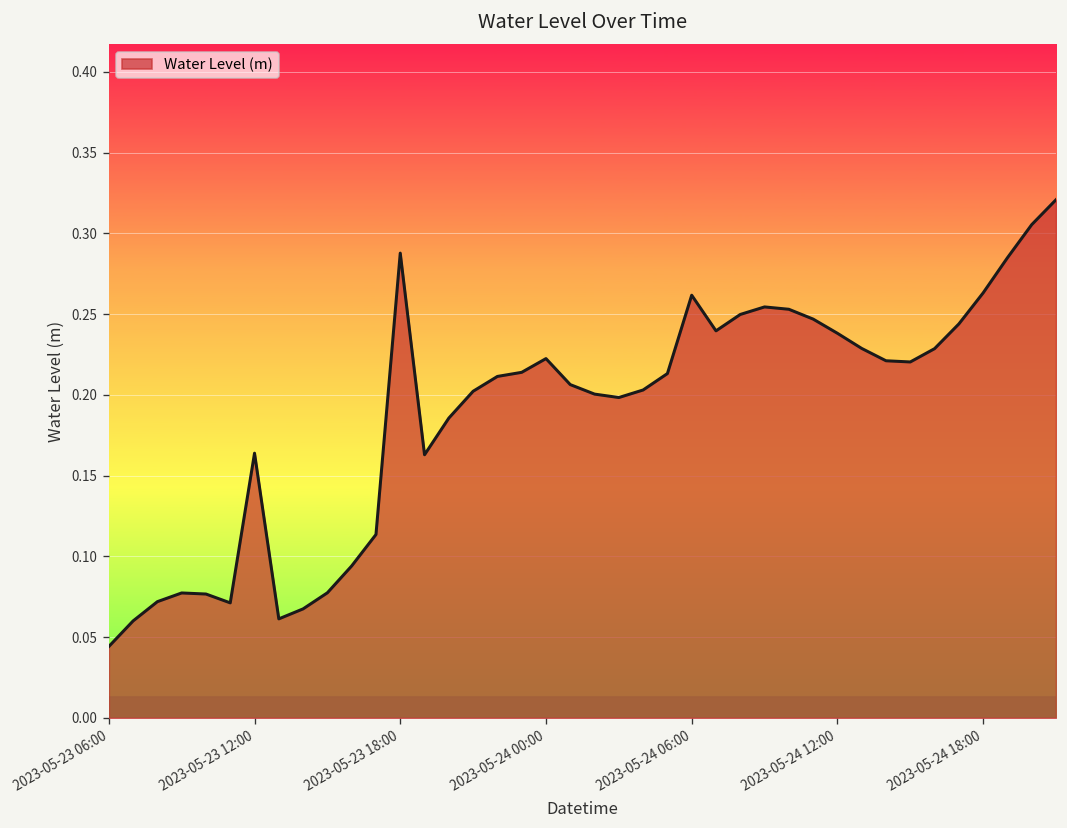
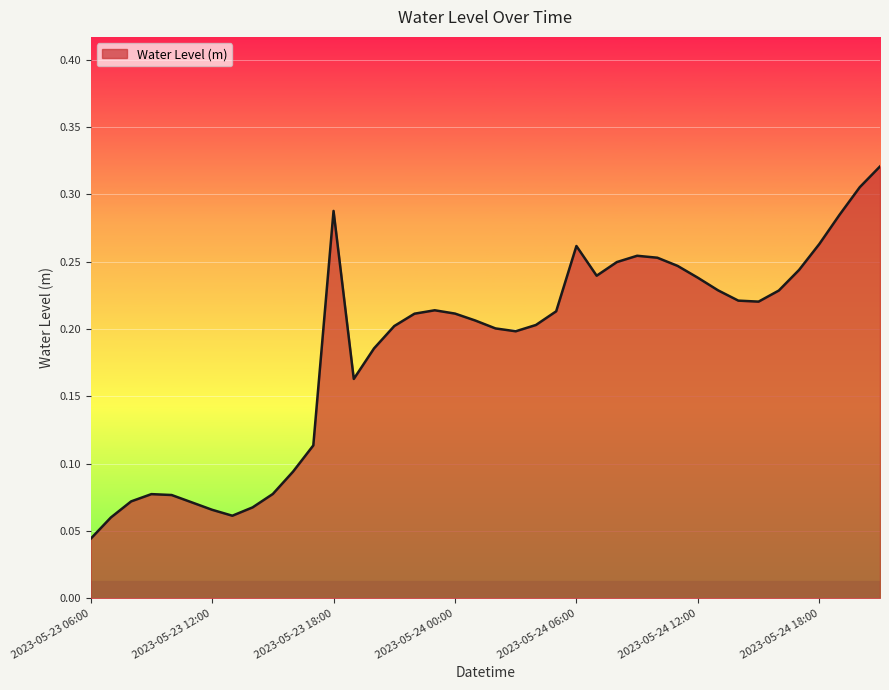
2023-05-23 12:00: 0.164 -> 0.066
2023-05-24 00:00: 0.222 -> 0.212
